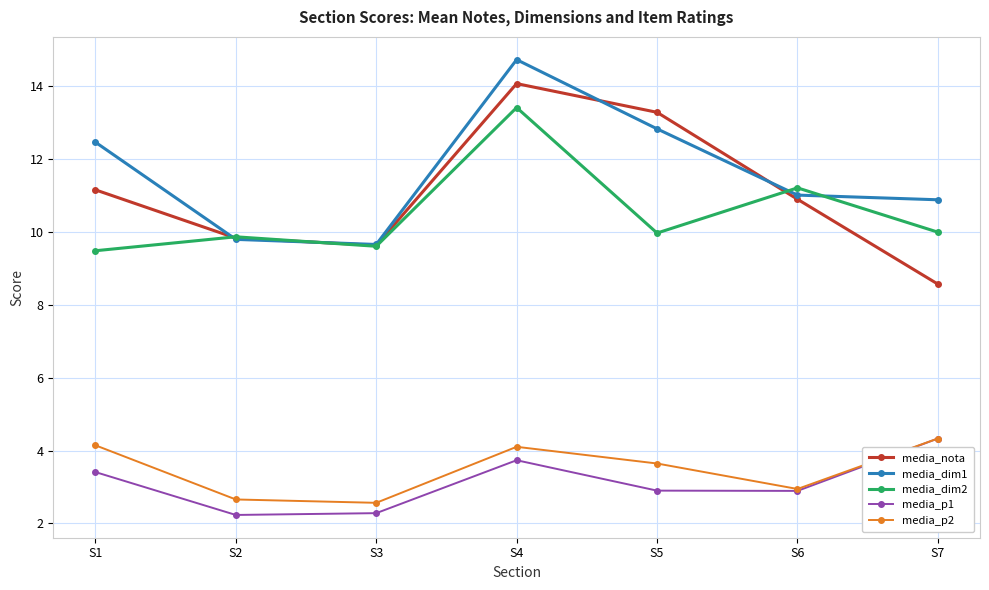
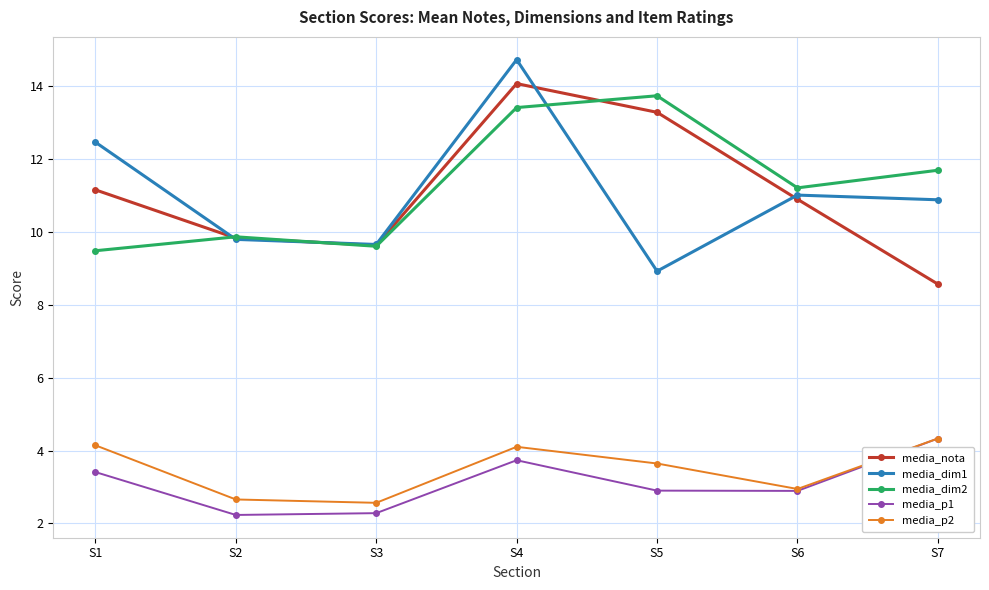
media_dim1, S5: 12.8 -> 8.9
media_dim2, S5: 10.0 -> 13.7
media_dim2, S7: 10.0 -> 11.7
